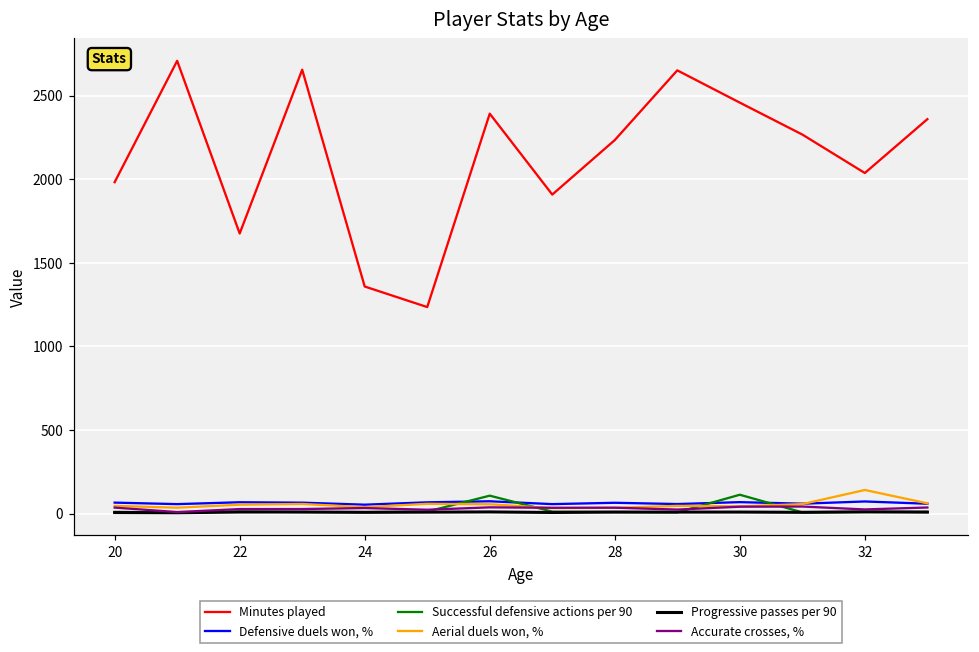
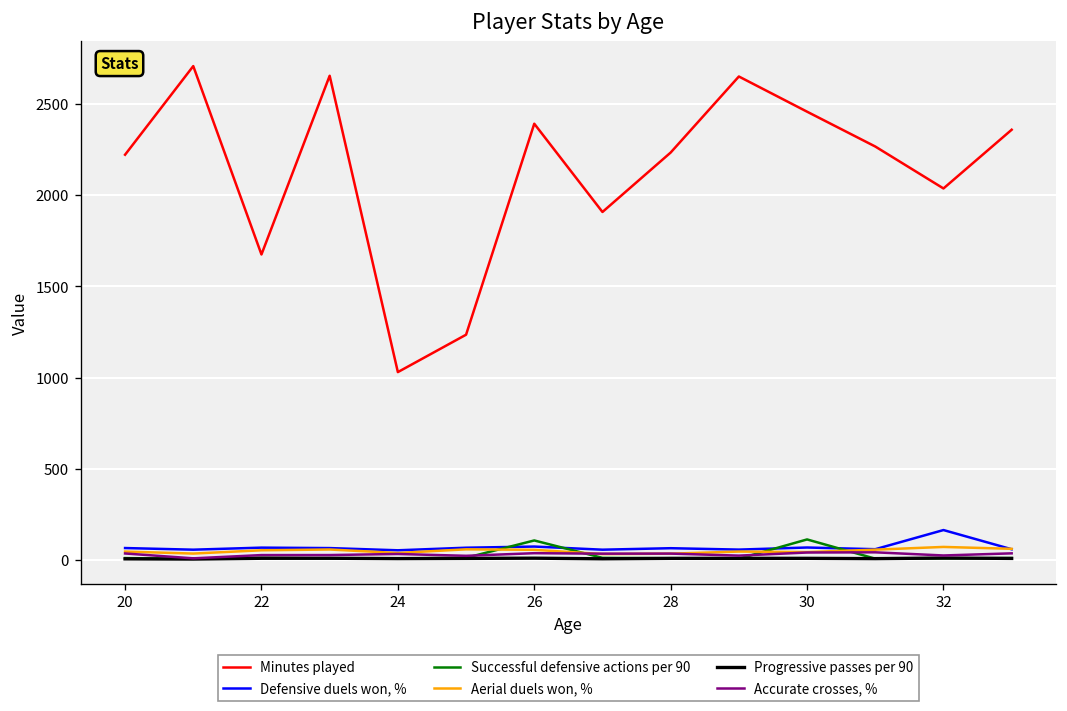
Minutes played, 20: 1980 -> 2220
Minutes played, 24: 1360 -> 1030
Defensive duels won, %, 32: 70 -> 160
Aerial duels won, %, 32: 140 -> 70
